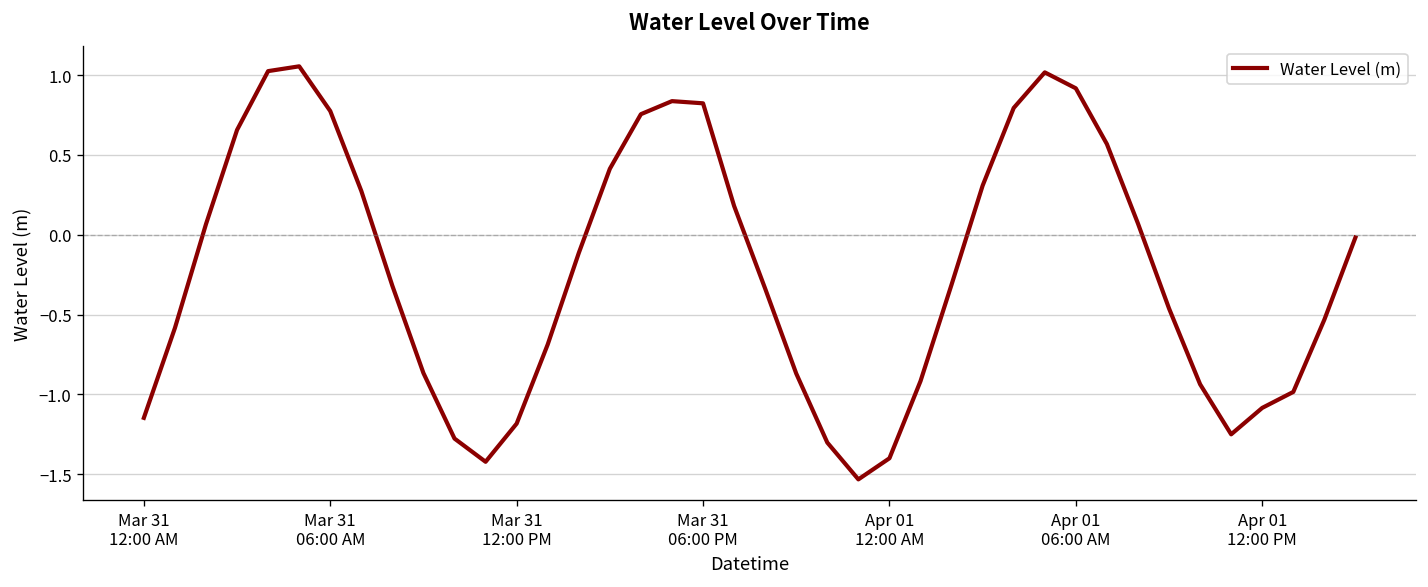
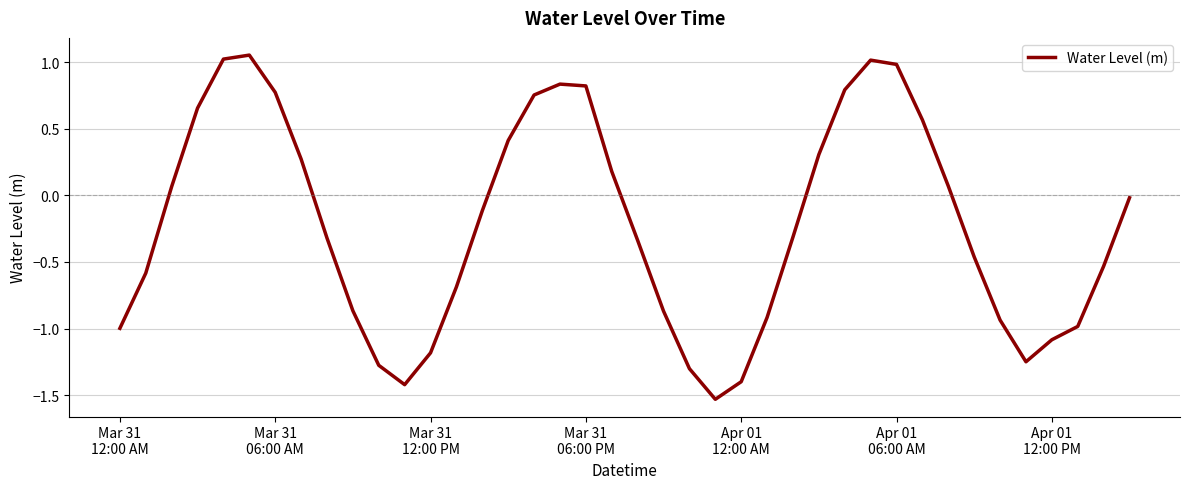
Mar 31 12:00 AM: -1.15 -> -1.00
Apr 01 06:00 AM: 0.92 -> 0.98
